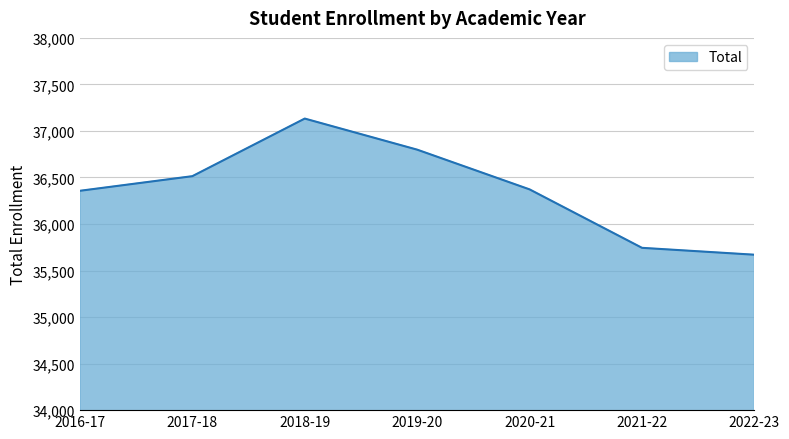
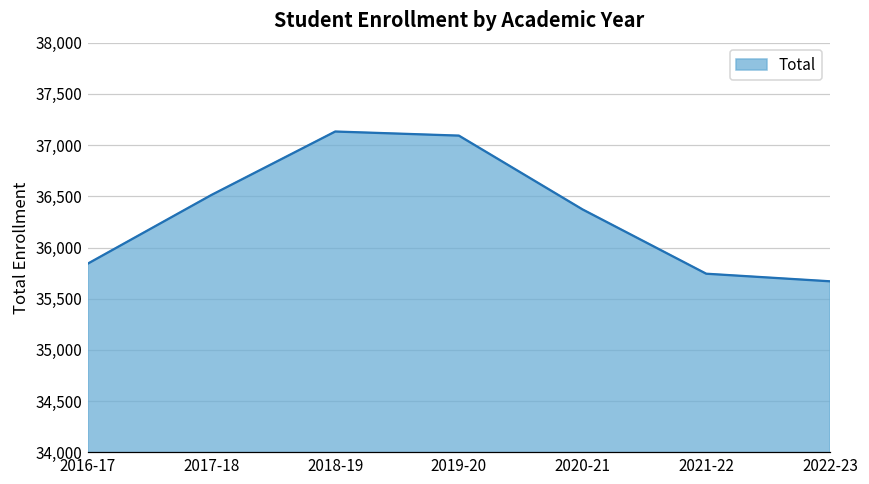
2016-17: 36,400 -> 35,800
2019-20: 36,800 -> 37,100
